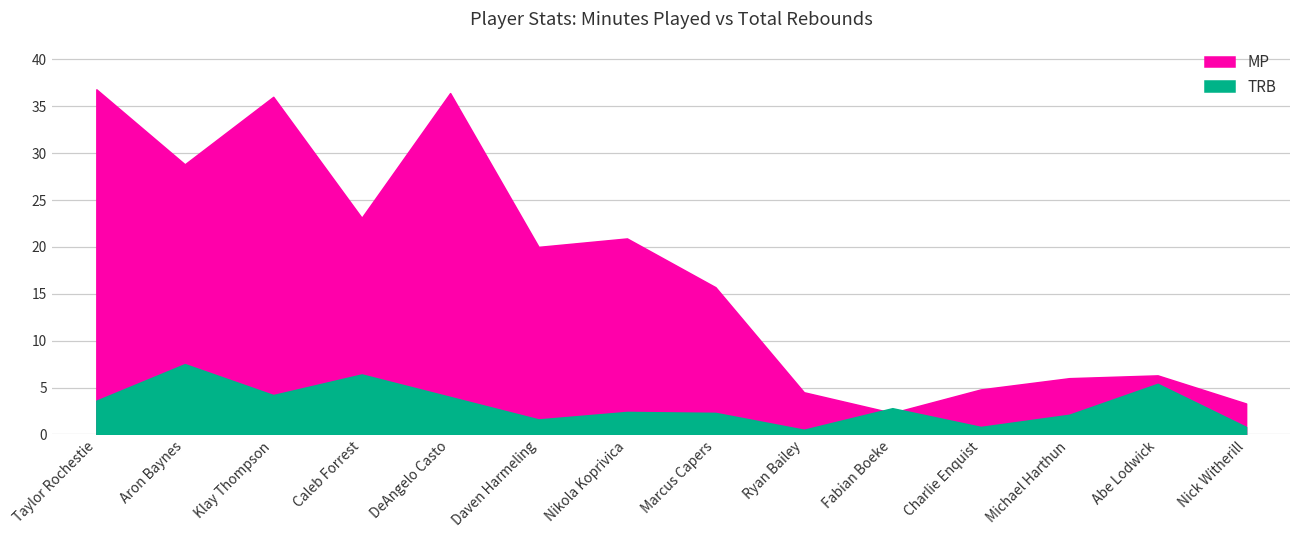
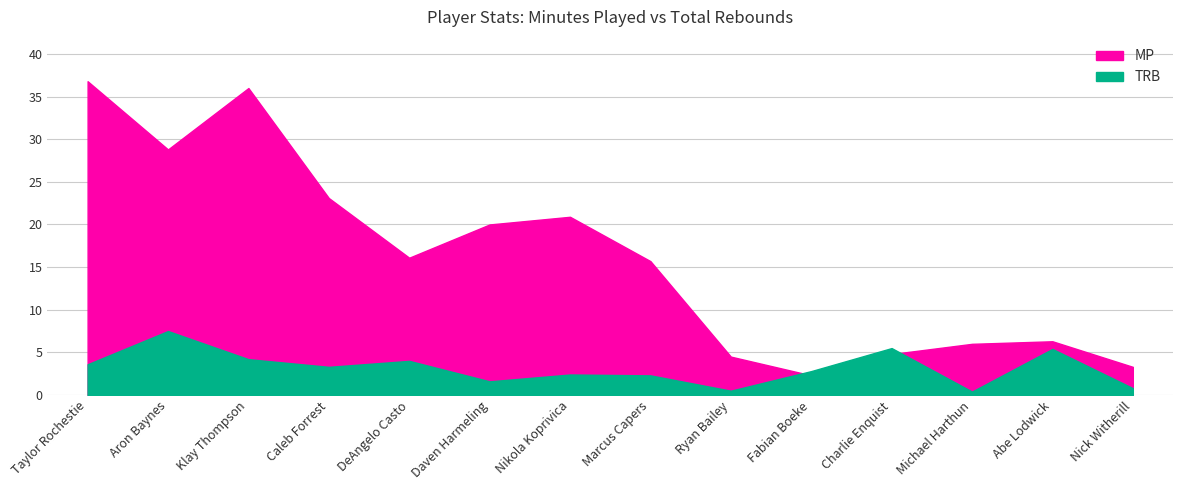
TRB, Caleb Forrest: 6 -> 3
MP, DeAngelo Casto: 36 -> 16
TRB, Charlie Enquist: 1 -> 6
TRB, Michael Harthun: 2 -> 0
